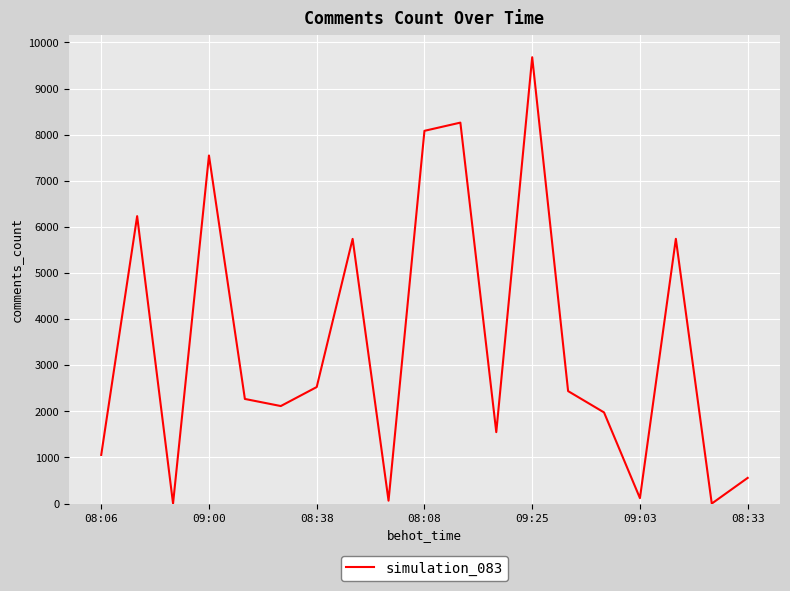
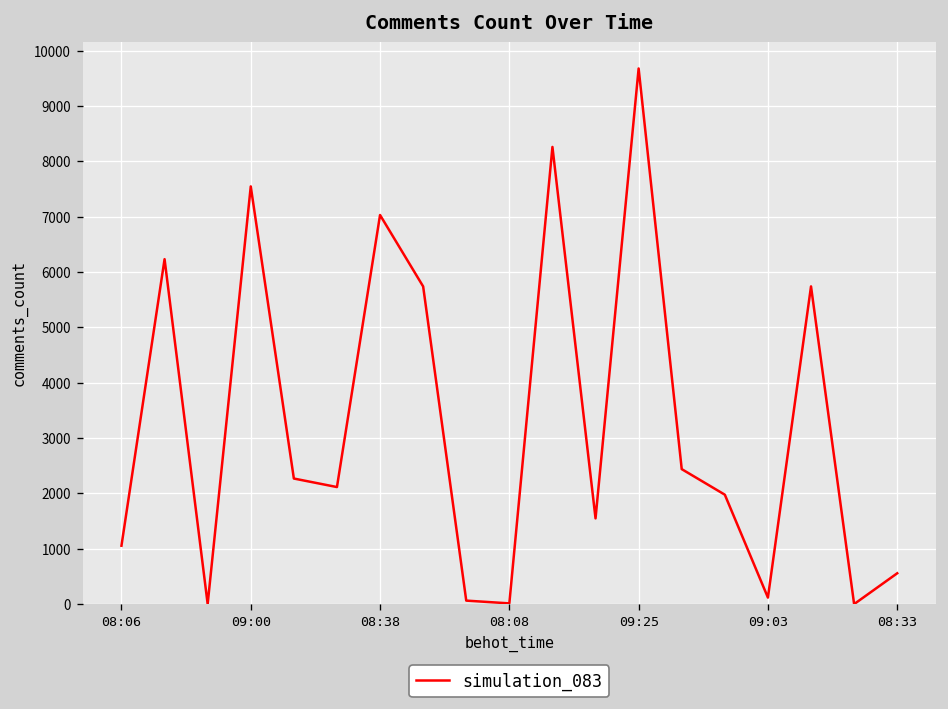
08:38: 2500 -> 7000
08:08: 8100 -> 0
